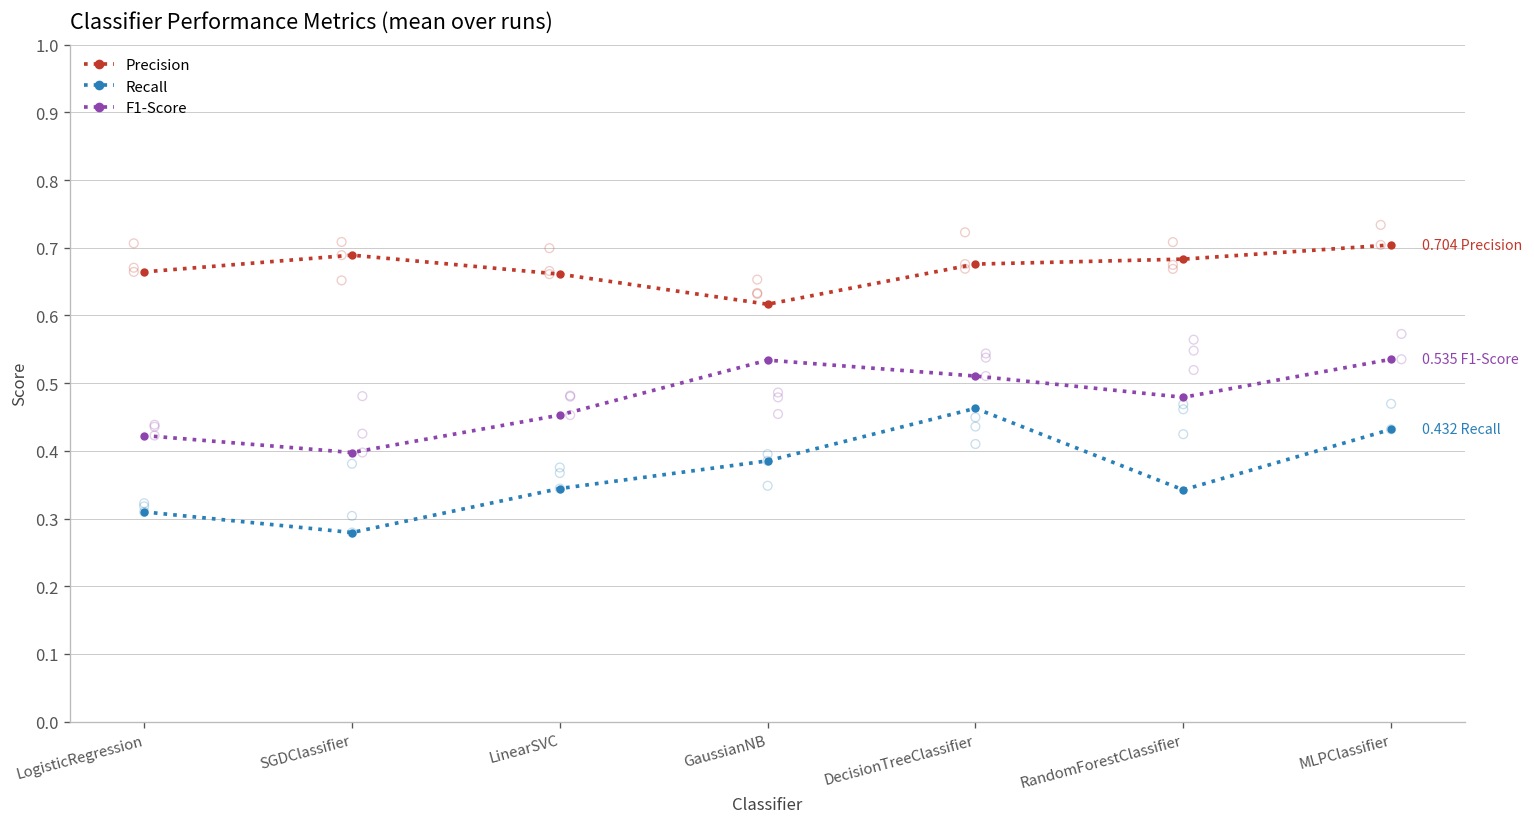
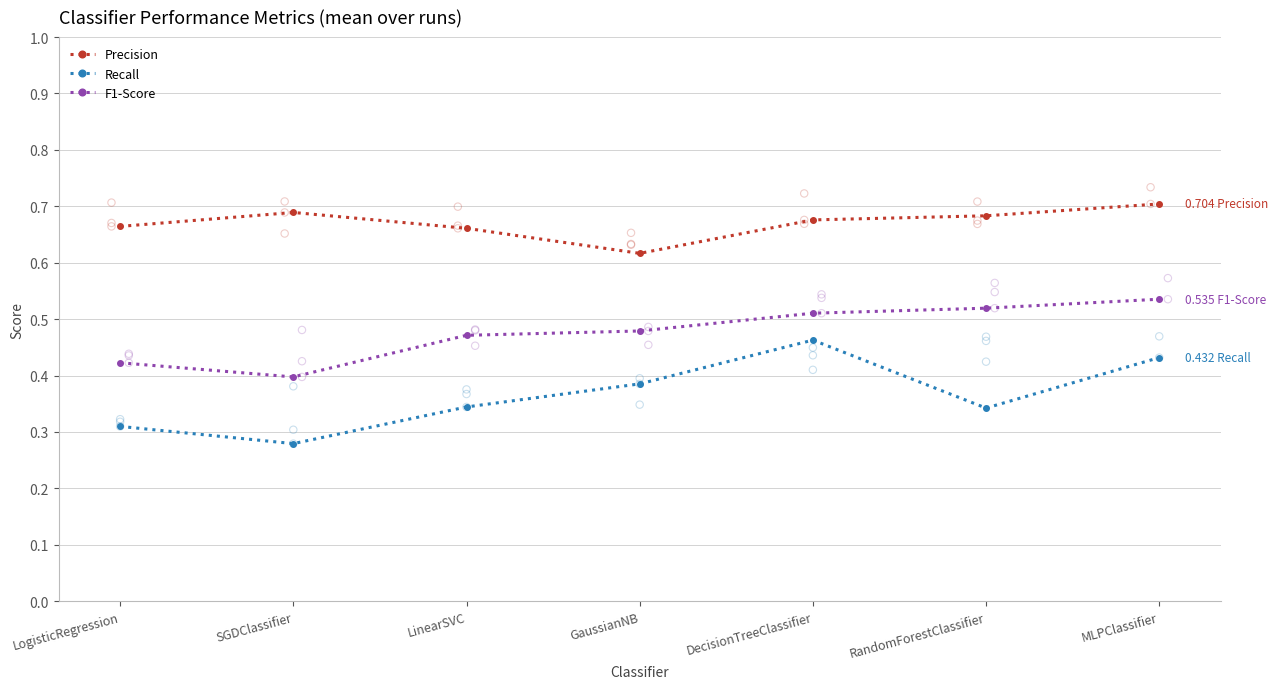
F1-Score, LinearSVC: 0.45 -> 0.47
F1-Score, GaussianNB: 0.53 -> 0.48
F1-Score, RandomForestClassifier: 0.48 -> 0.52
